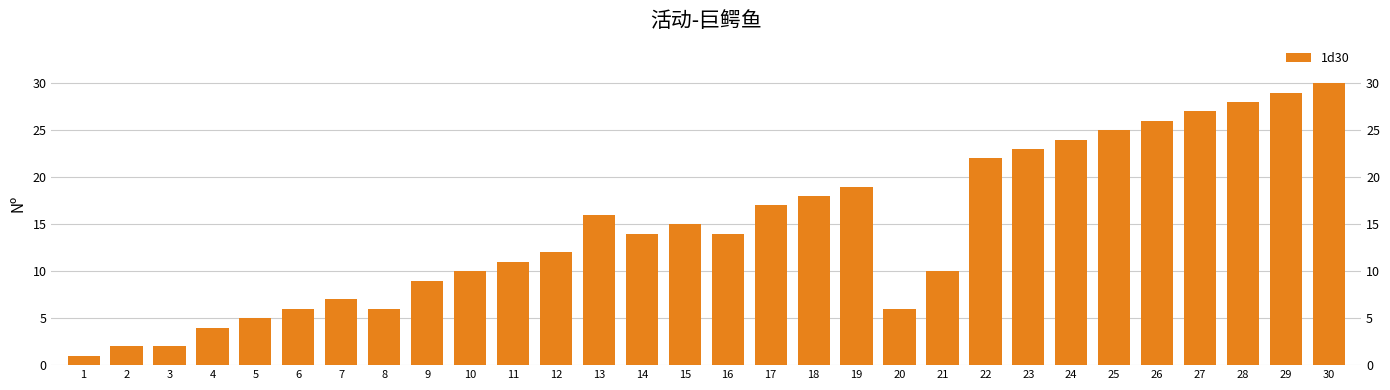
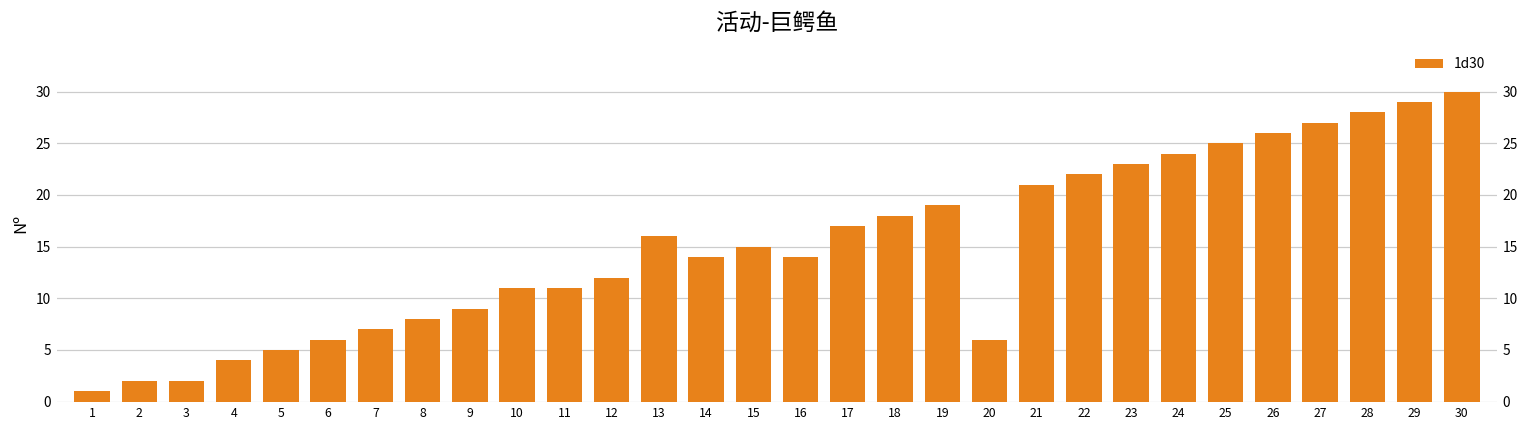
8: 6 -> 8
10: 10 -> 11
21: 10 -> 21
